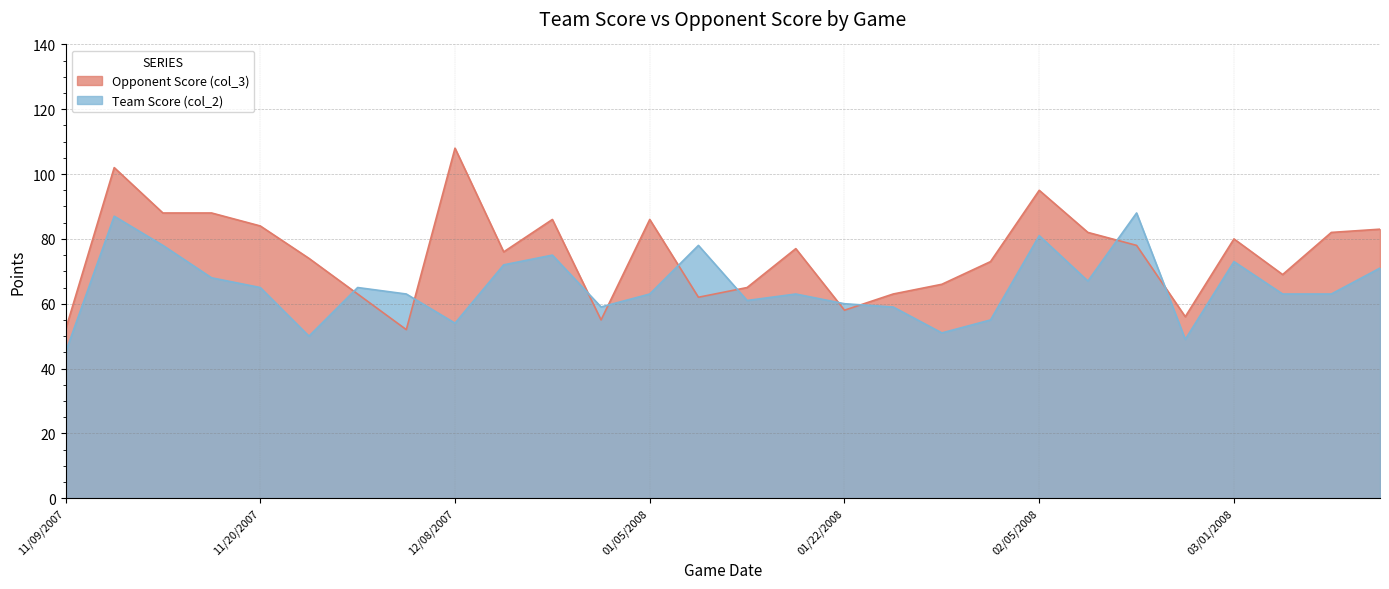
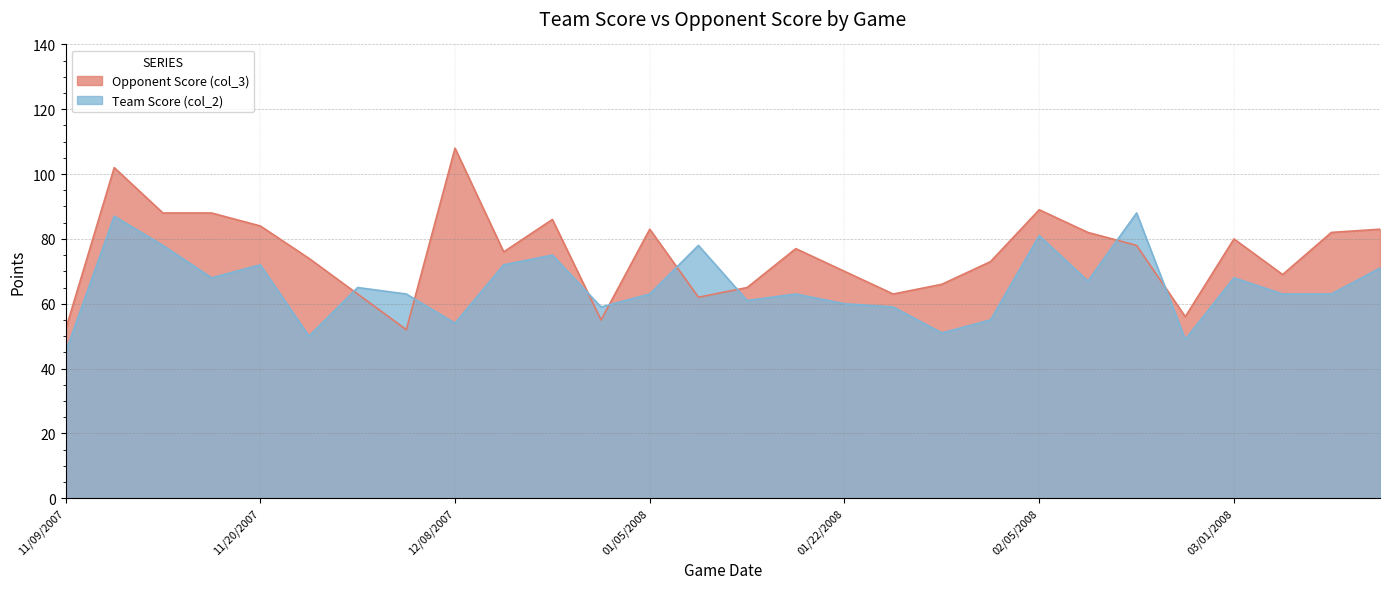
Team Score (col_2), 11/20/2007: 65 -> 72
Opponent Score (col_3), 01/05/2008: 86 -> 83
Opponent Score (col_3), 01/22/2008: 58 -> 70
Opponent Score (col_3), 02/05/2008: 95 -> 89
Team Score (col_2), 03/01/2008: 73 -> 68
